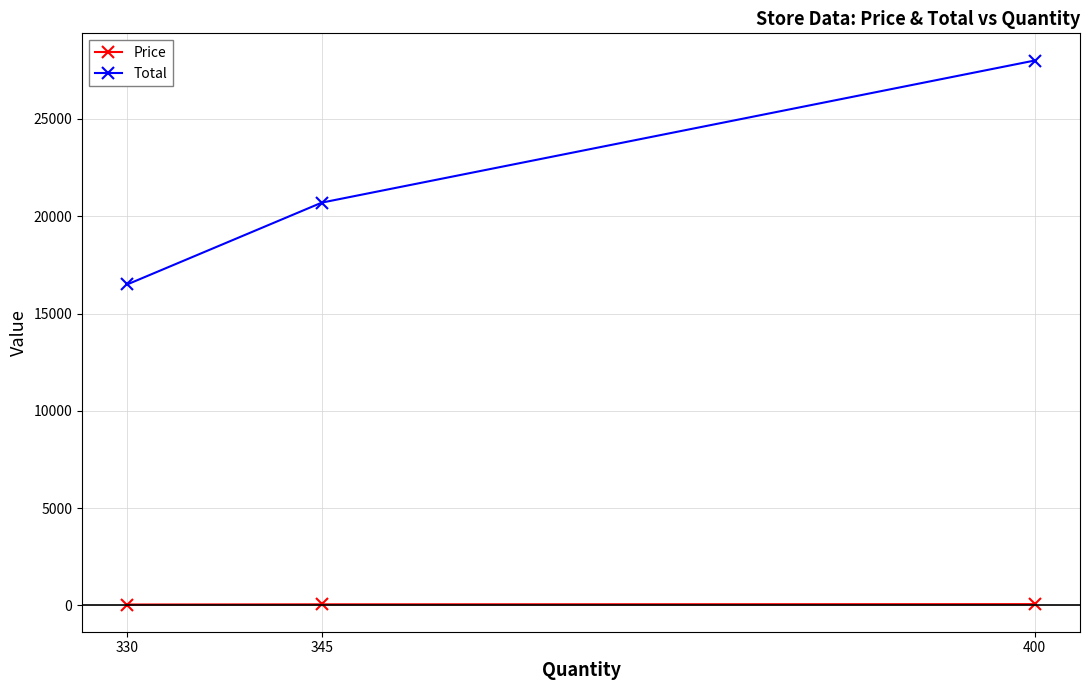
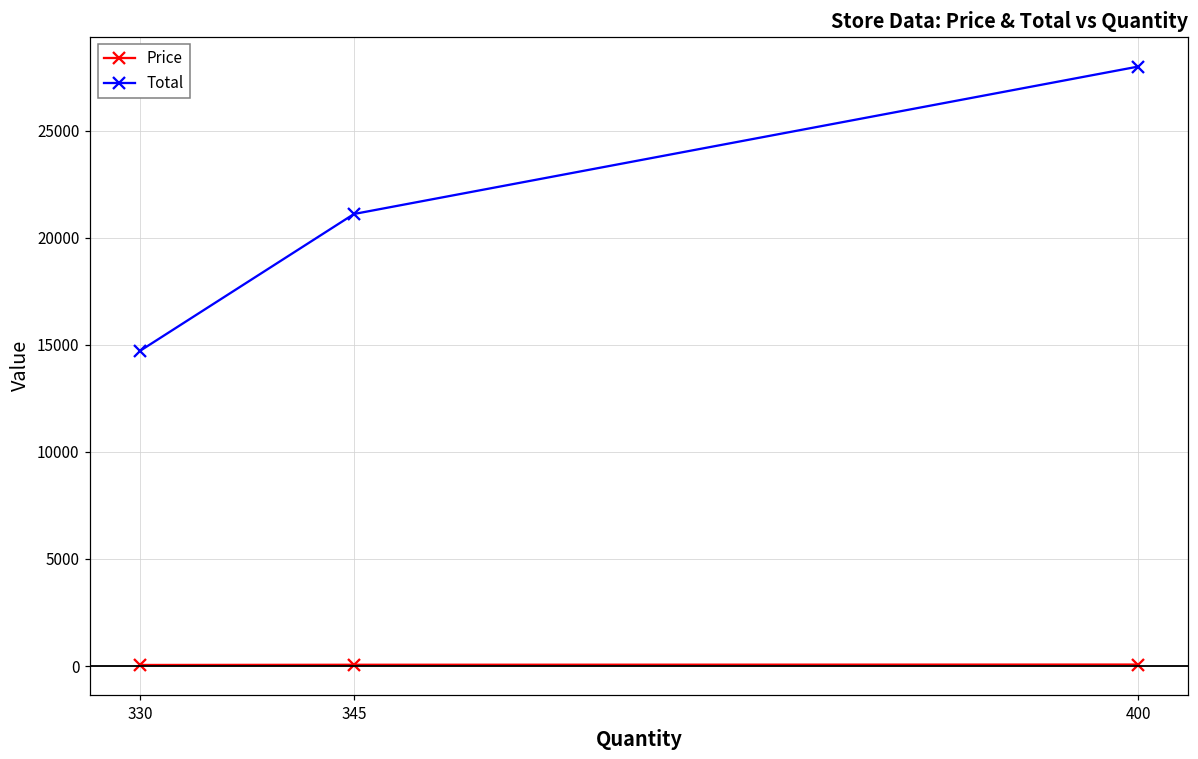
Total, 330: 16500 -> 14700
Total, 345: 20700 -> 21100
